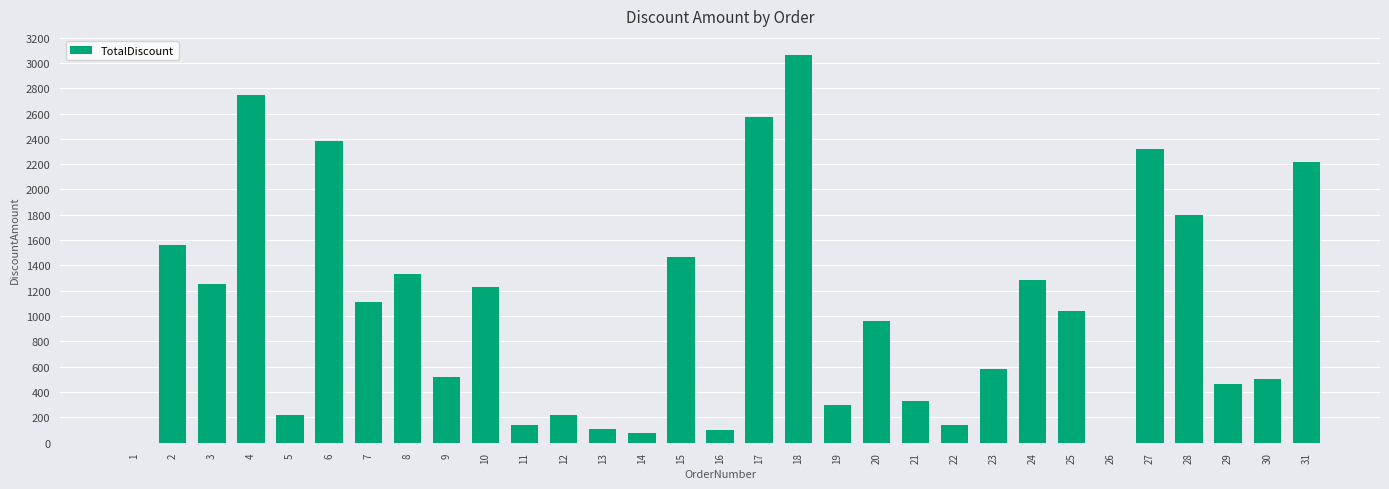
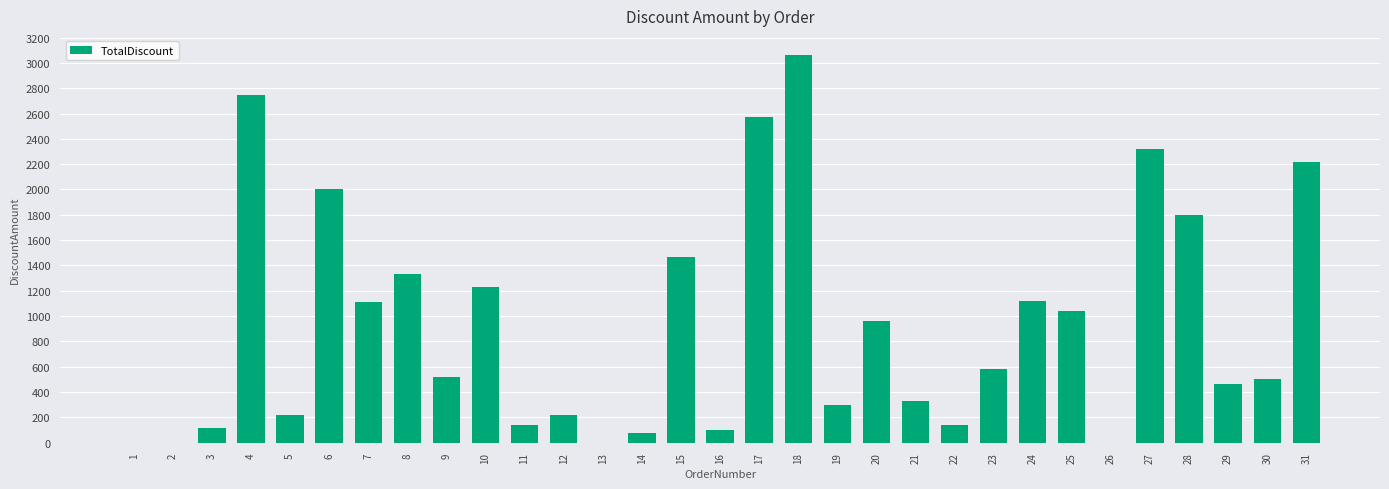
2: 1560 -> 0
3: 1250 -> 120
6: 2380 -> 2000
13: 110 -> 0
24: 1290 -> 1120
